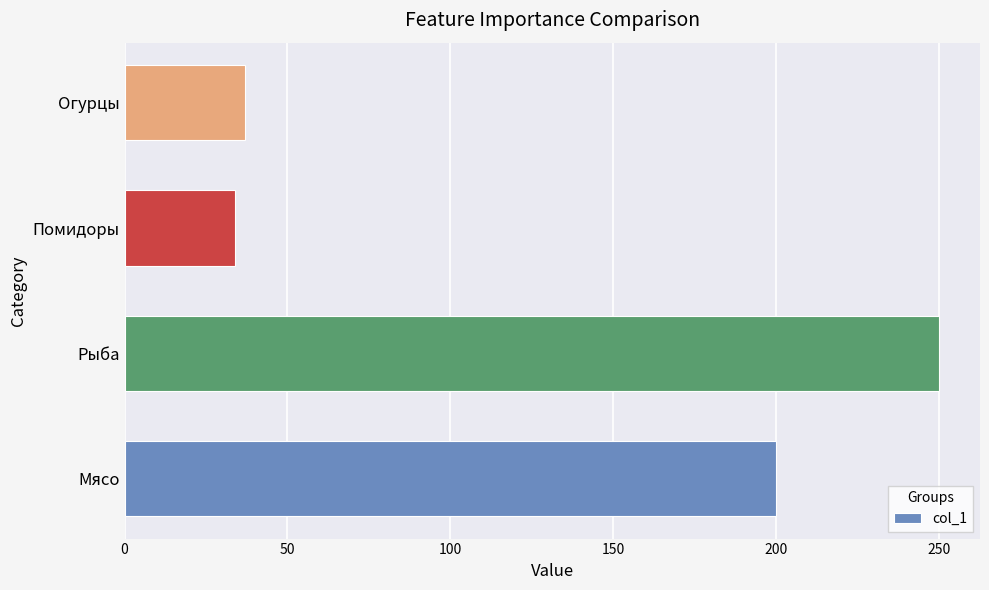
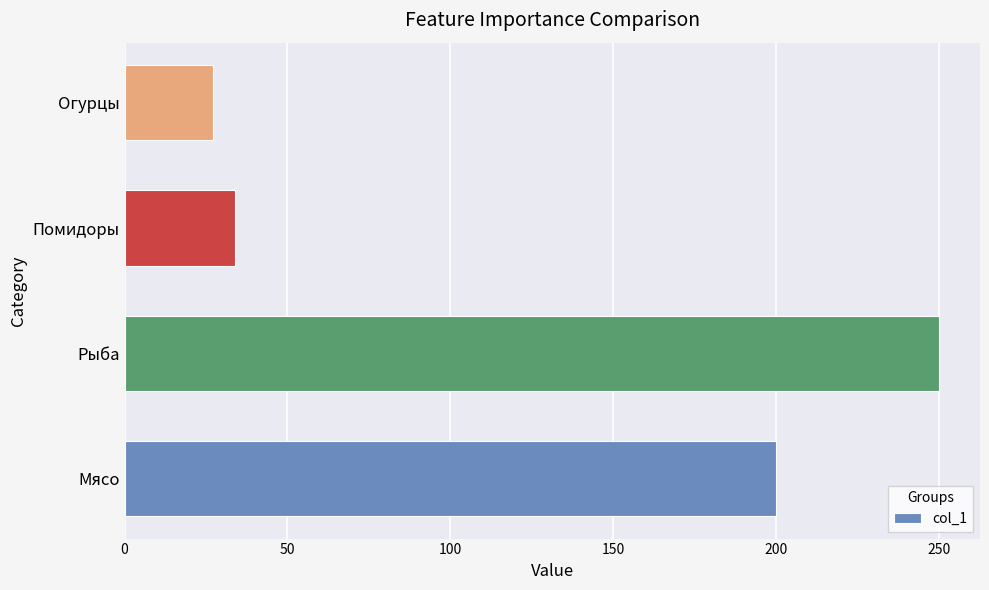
Огурцы: 37 -> 27
